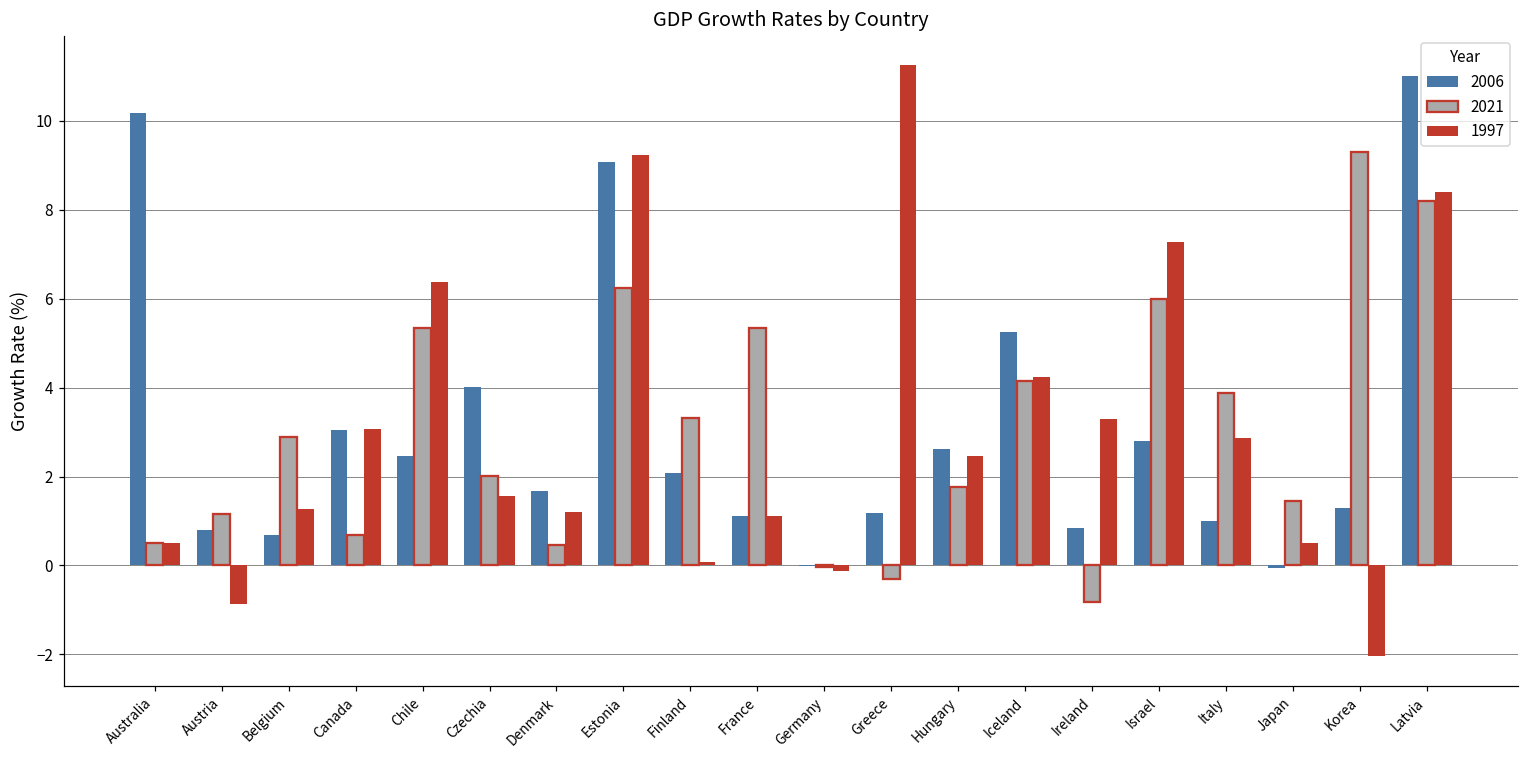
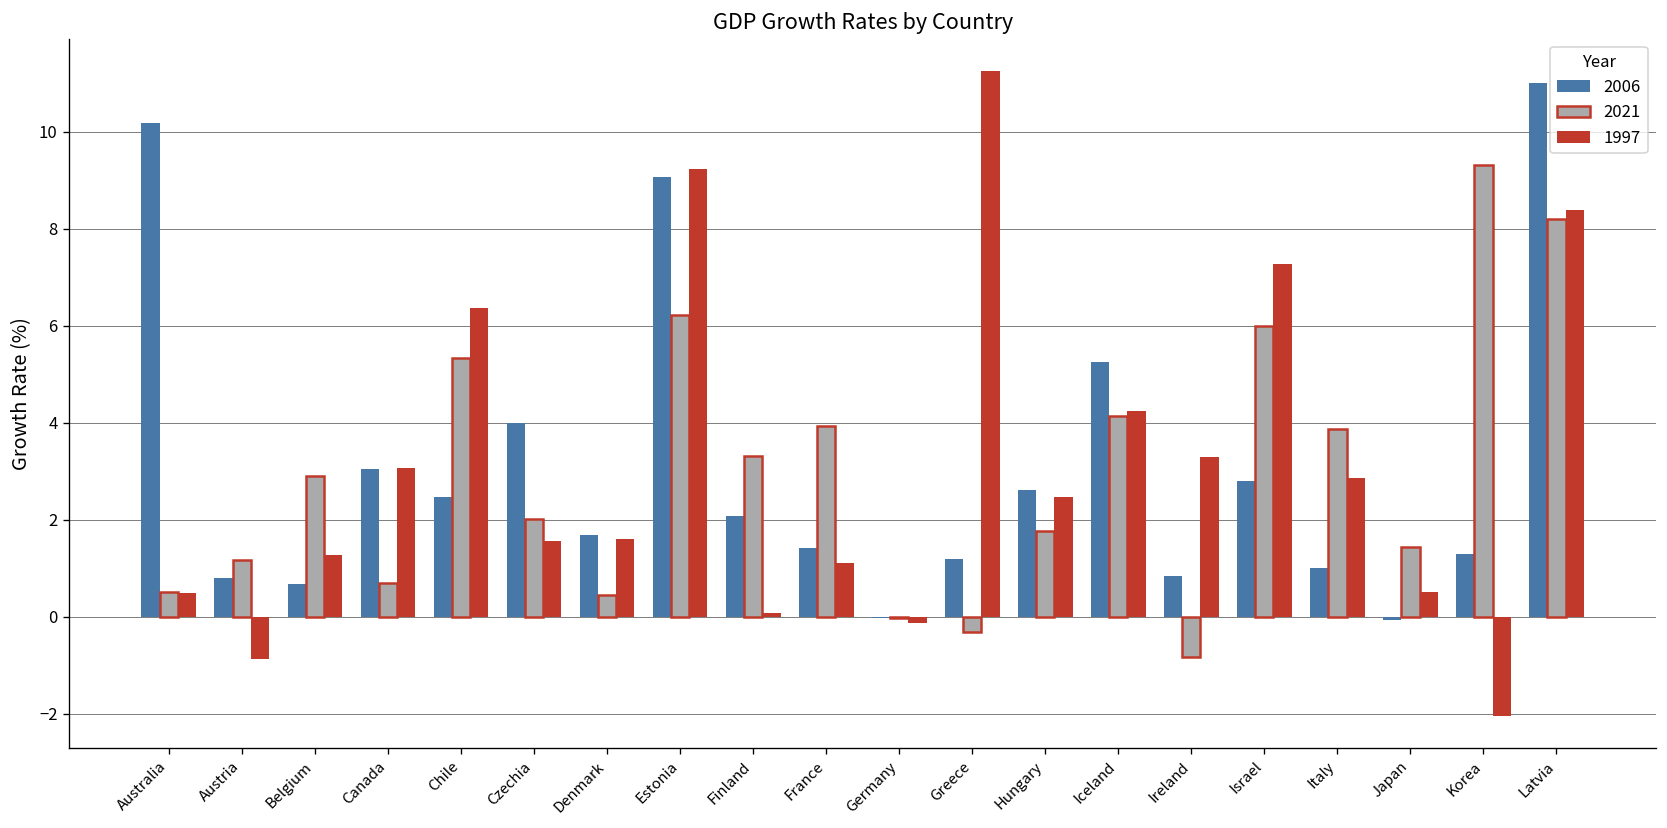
1997, Denmark: 1.2 -> 1.6
2006, France: 1.1 -> 1.4
2021, France: 5.3 -> 3.9
